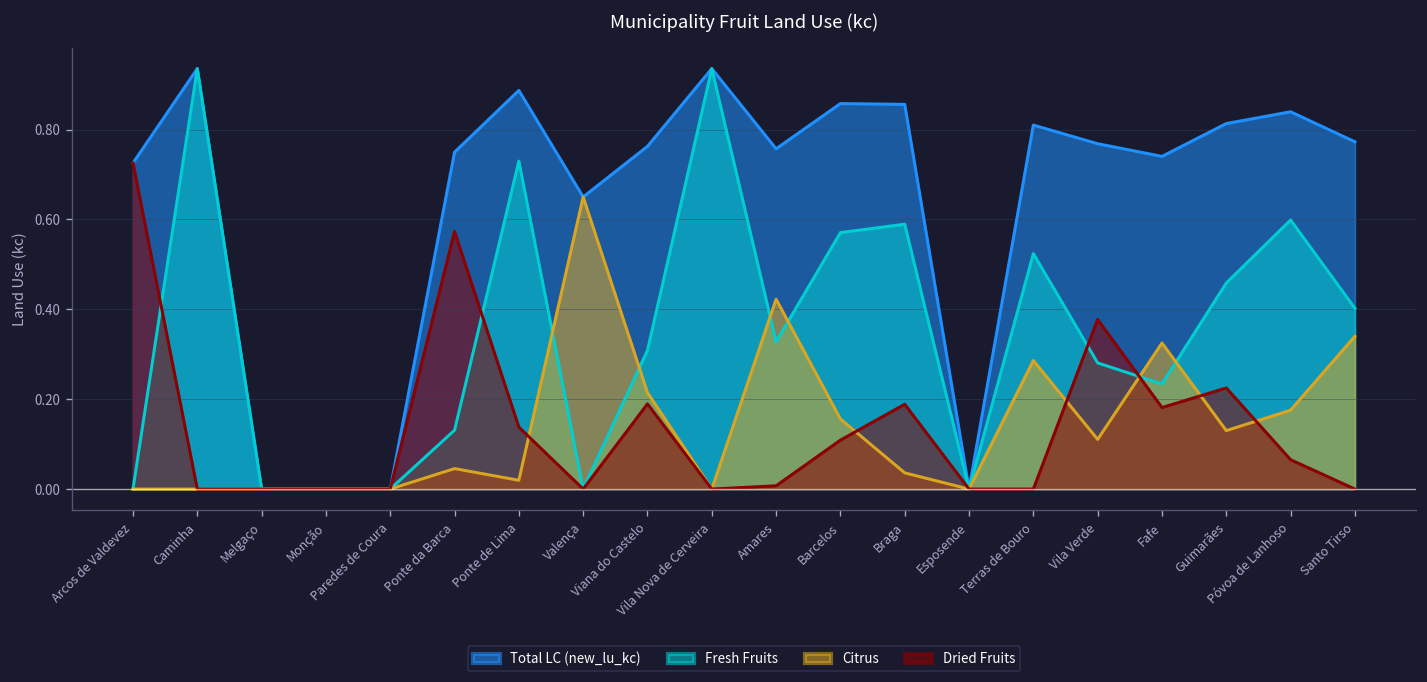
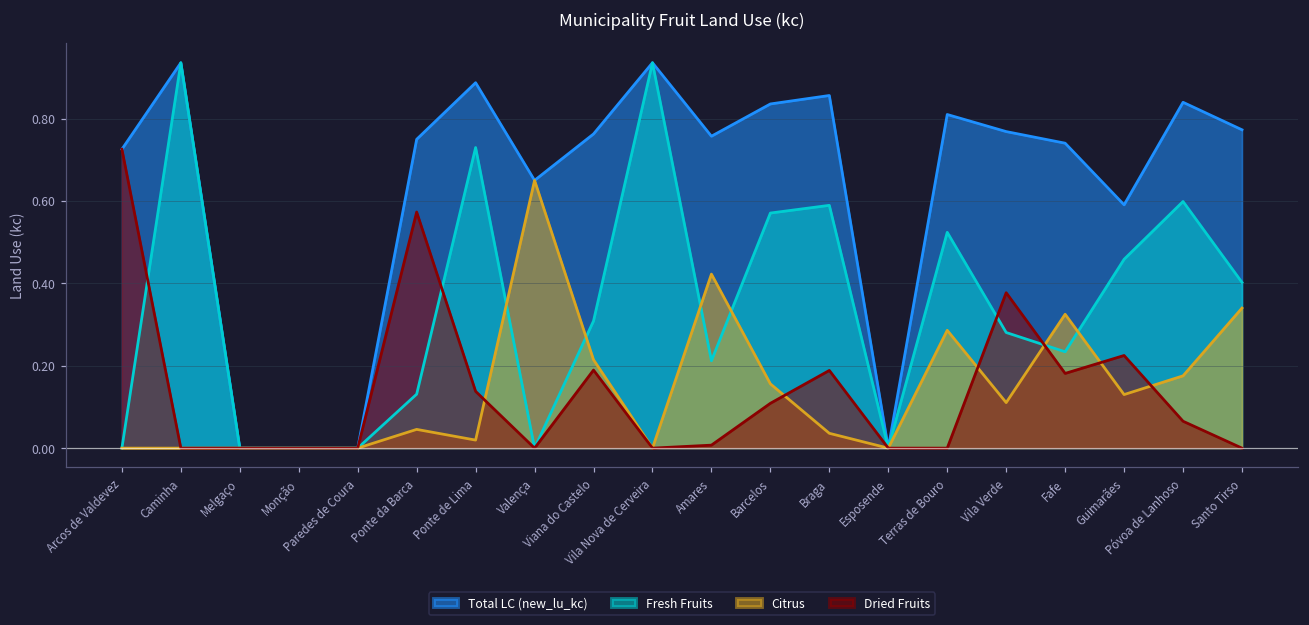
Fresh Fruits, Amares: 0.33 -> 0.21
Total LC (new_lu_kc), Barcelos: 0.86 -> 0.84
Total LC (new_lu_kc), Guimarães: 0.81 -> 0.59
